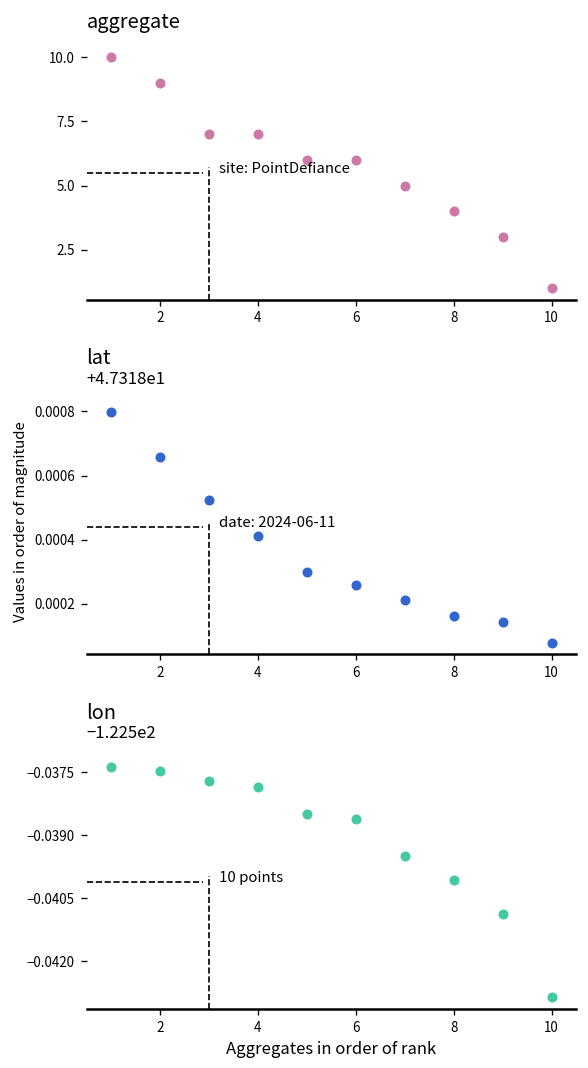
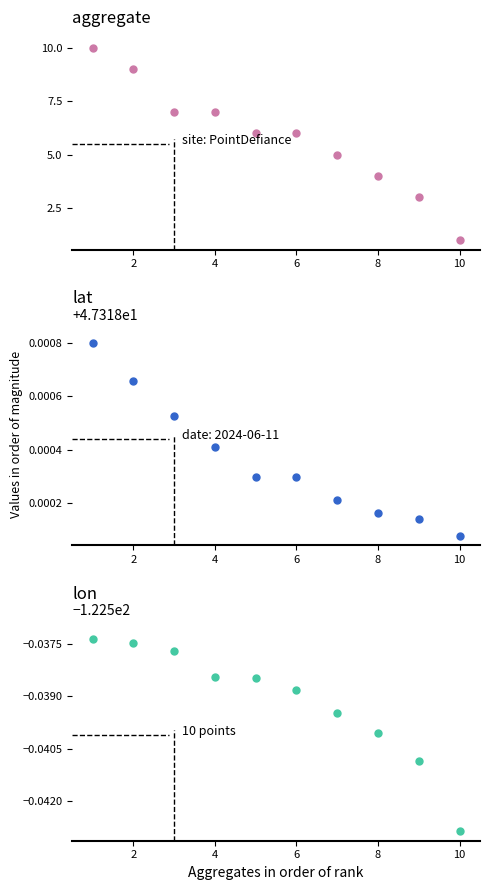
lat, 6: 47.31826 -> 47.31830
lon, 4: -122.5378 -> -122.5385
lon, 6: -122.5386 -> -122.5388
